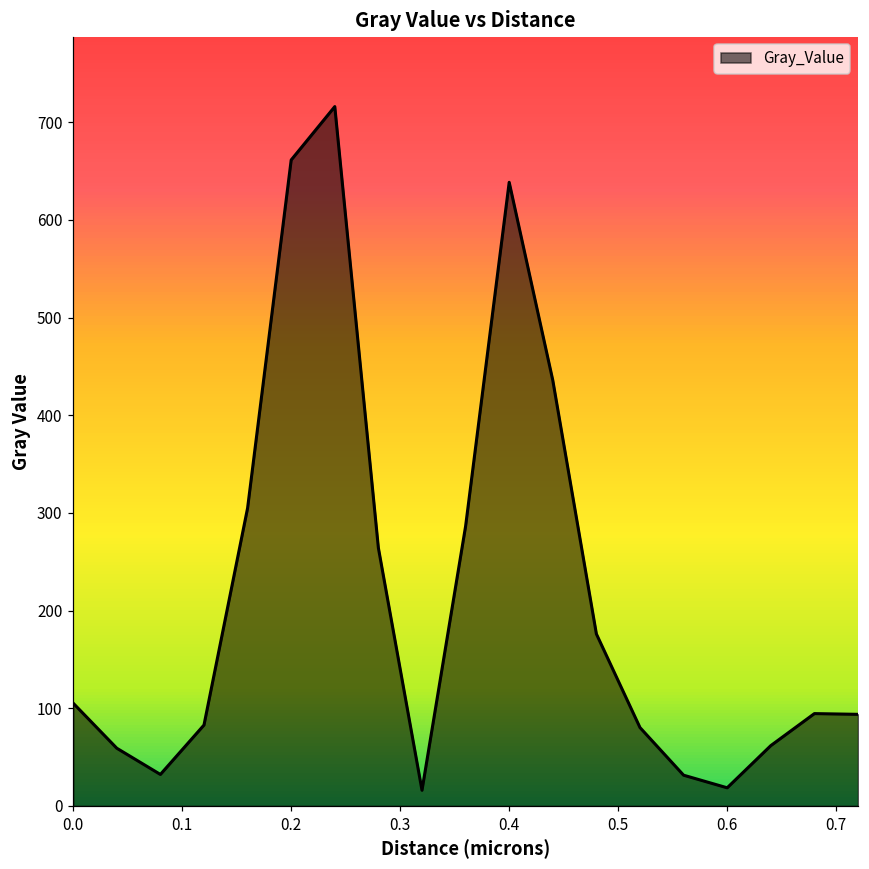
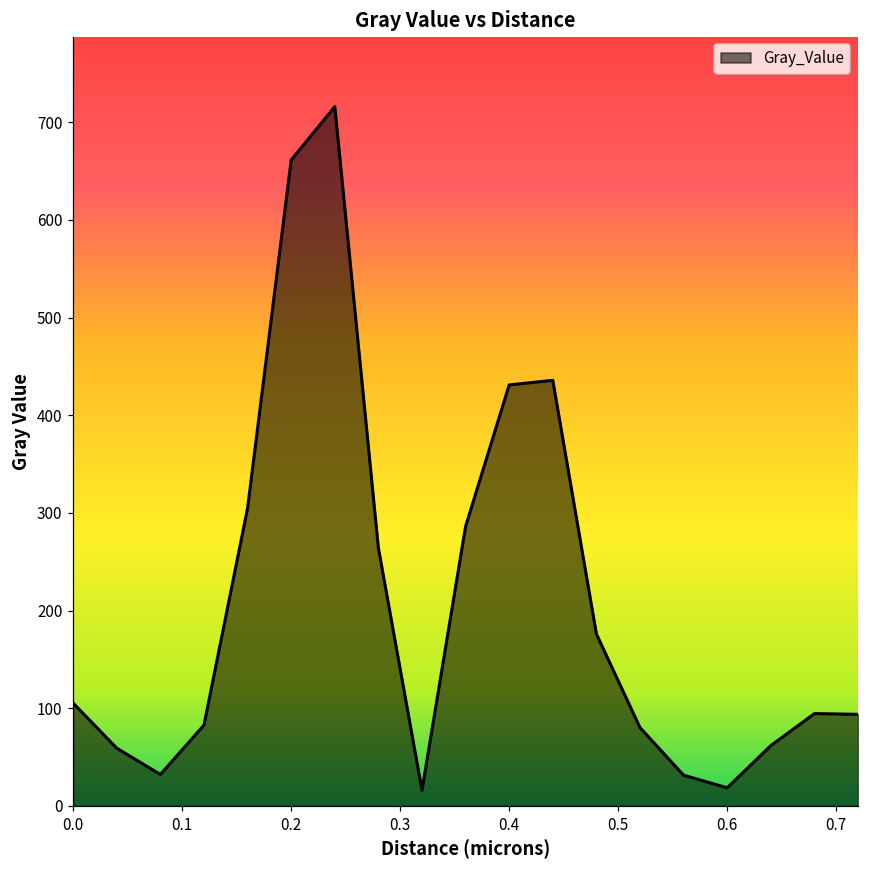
0.4: 640 -> 430
